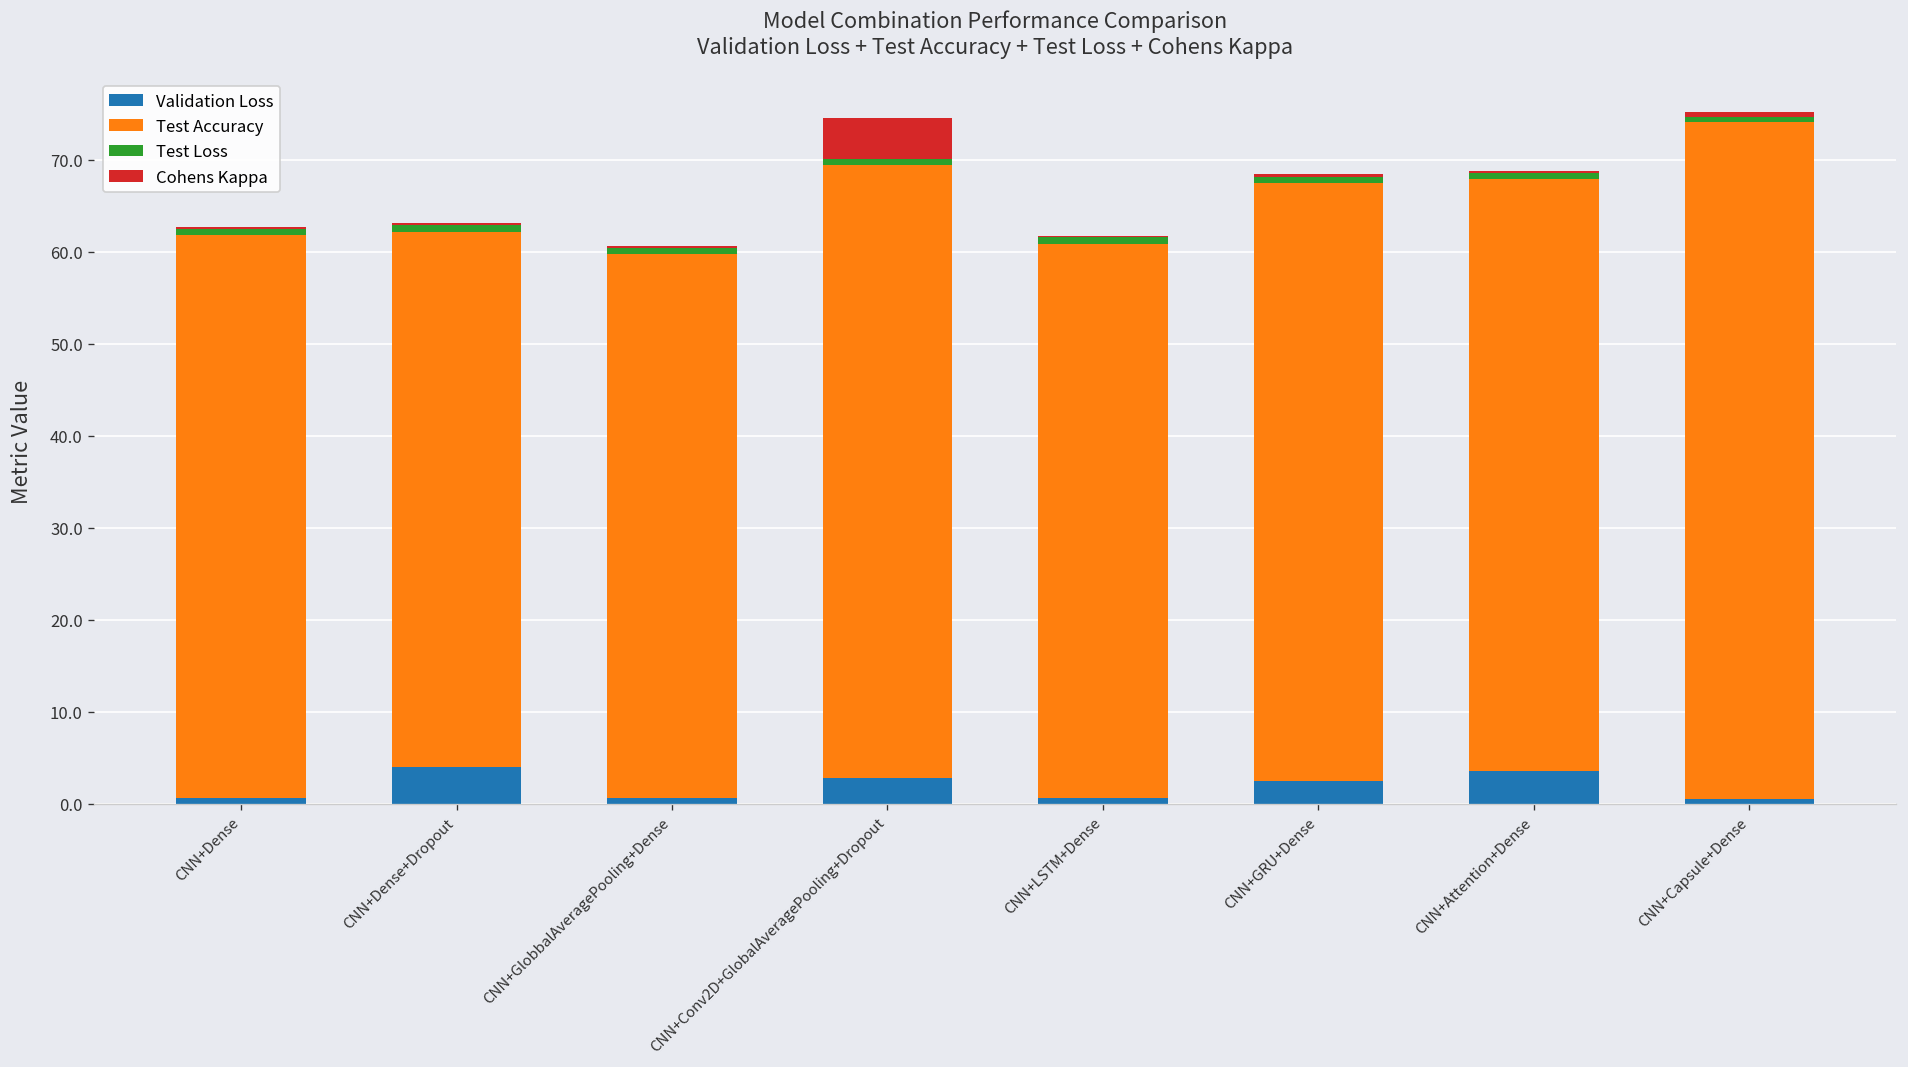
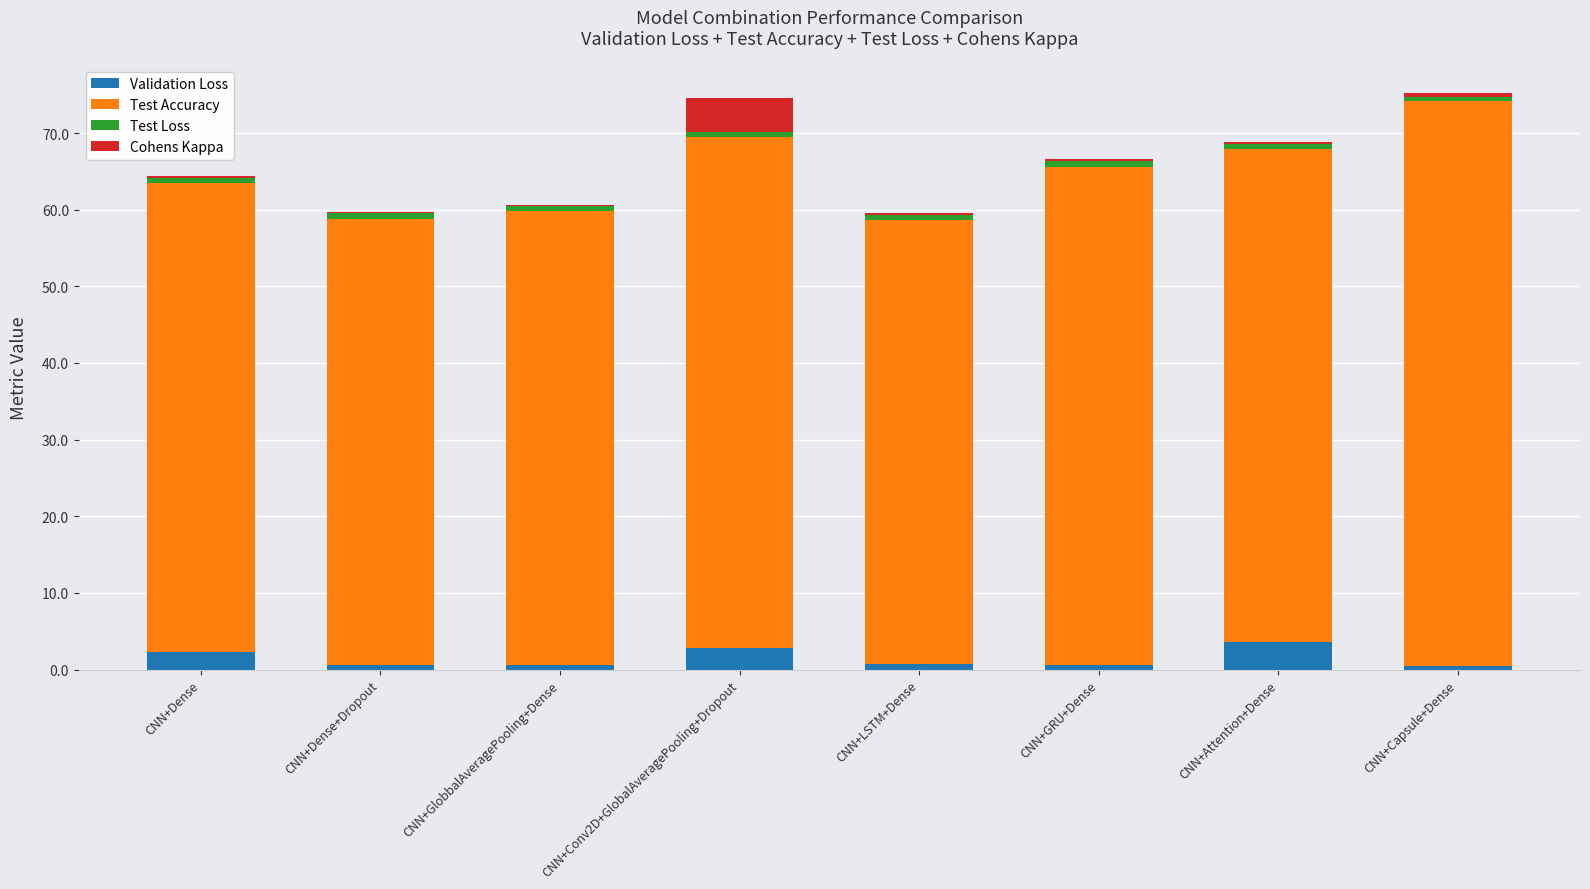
Validation Loss, CNN+Dense: 1 -> 2
Validation Loss, CNN+Dense+Dropout: 4 -> 1
Test Accuracy, CNN+LSTM+Dense: 60 -> 58
Validation Loss, CNN+GRU+Dense: 2 -> 1
